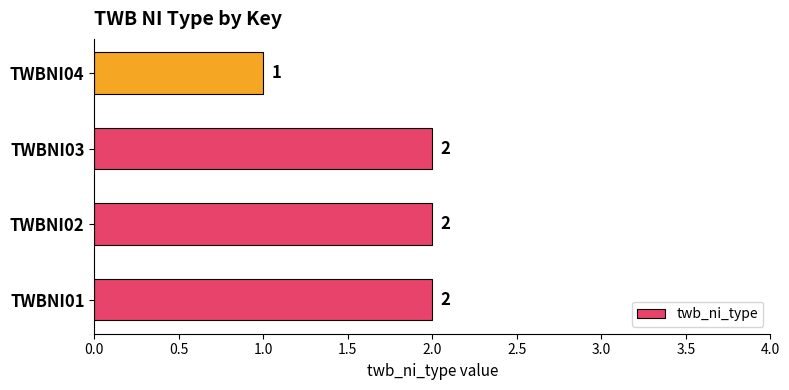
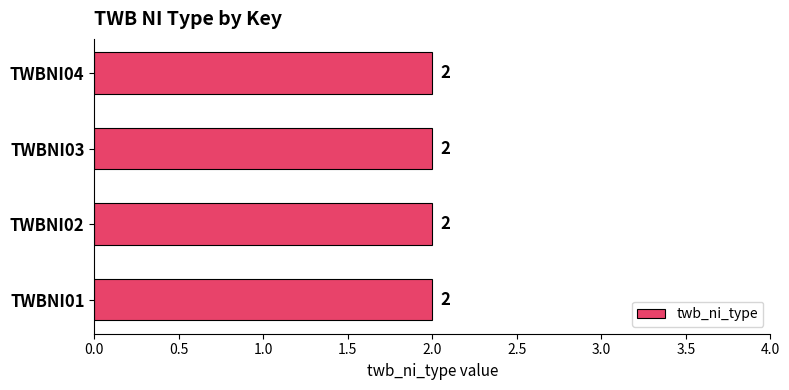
TWBNI04: 1 -> 2
